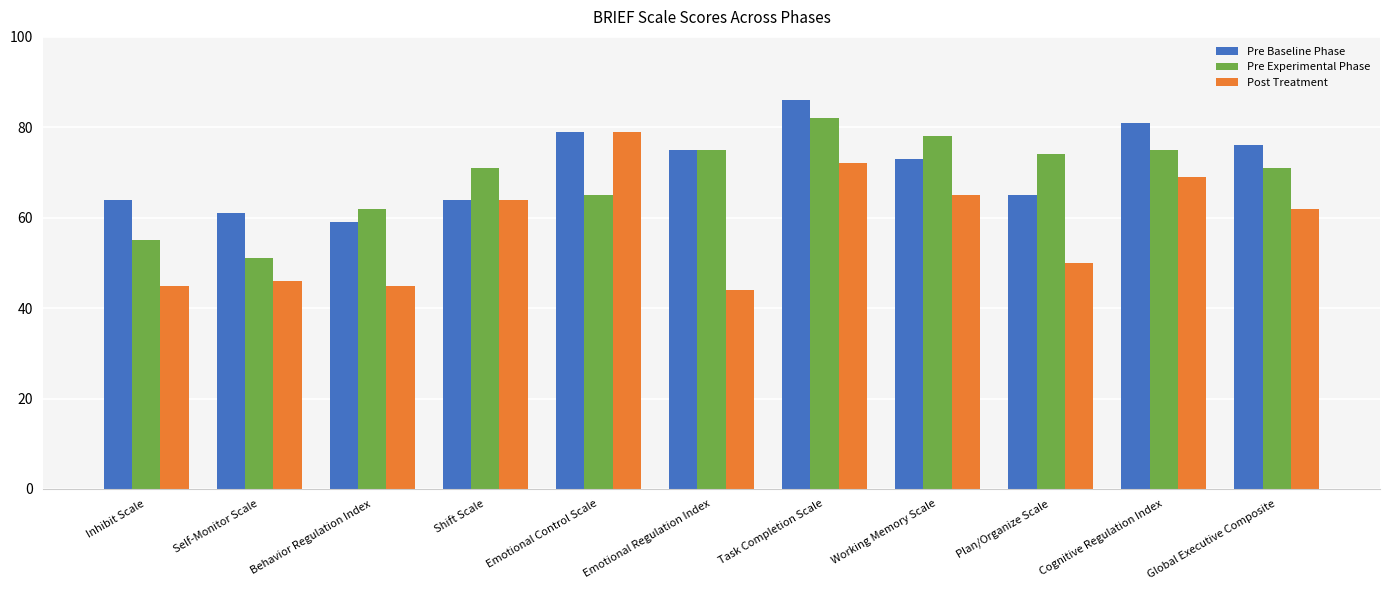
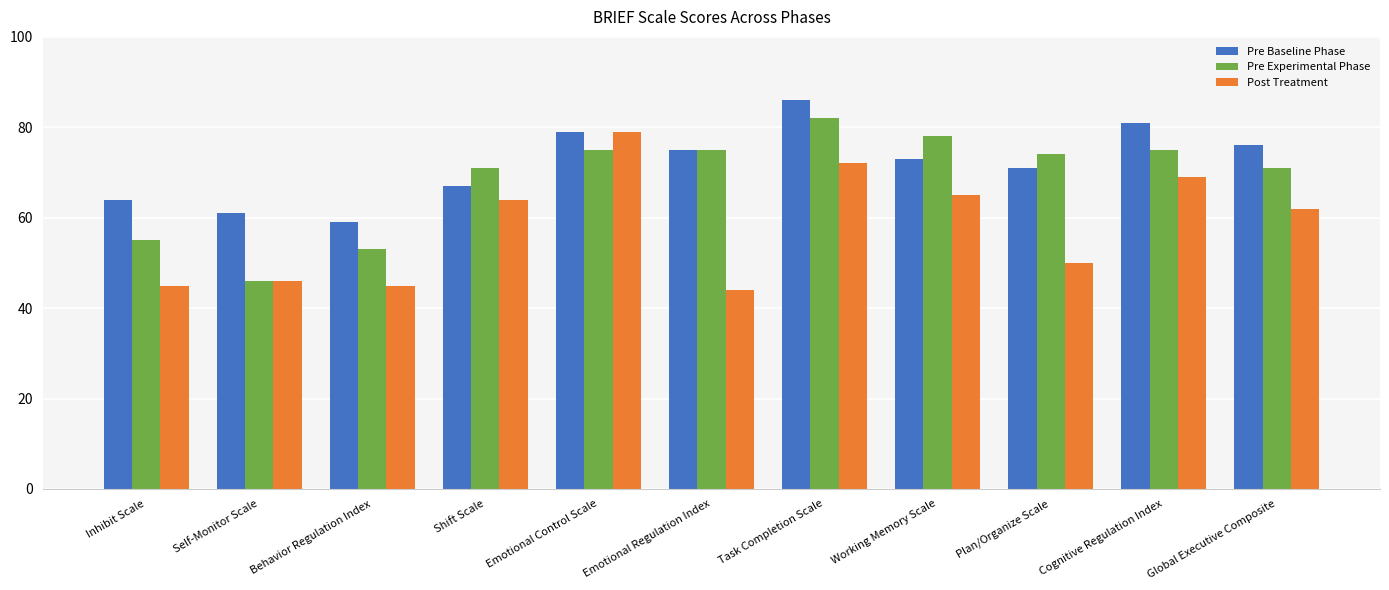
Pre Experimental Phase, Self-Monitor Scale: 51 -> 46
Pre Experimental Phase, Behavior Regulation Index: 62 -> 53
Pre Baseline Phase, Shift Scale: 64 -> 67
Pre Experimental Phase, Emotional Control Scale: 65 -> 75
Pre Baseline Phase, Plan/Organize Scale: 65 -> 71
